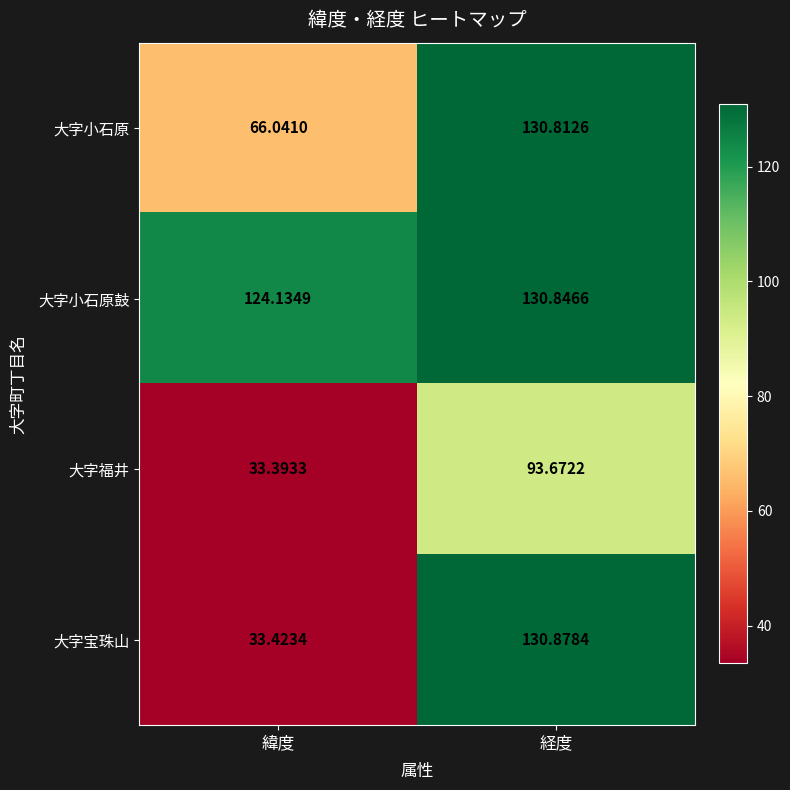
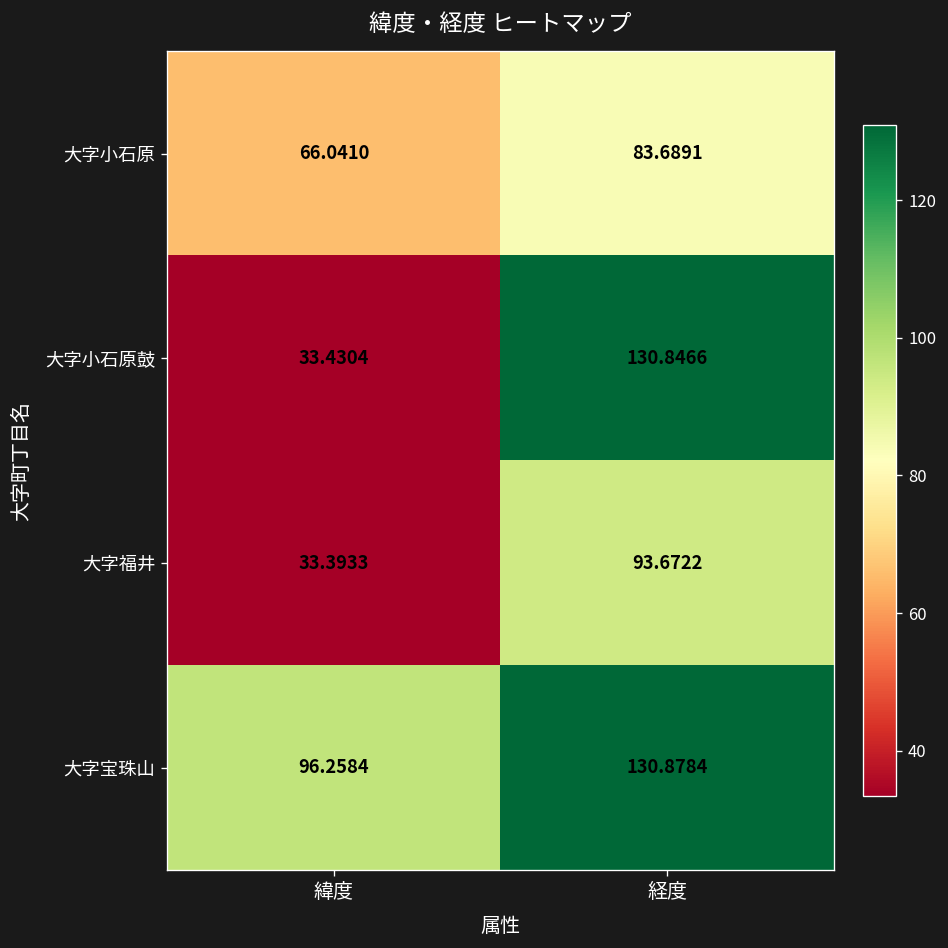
大字小石原, 経度: 130.8126 -> 83.6891
大字小石原鼓, 緯度: 124.1349 -> 33.4304
大字宝珠山, 緯度: 33.4234 -> 96.2584
